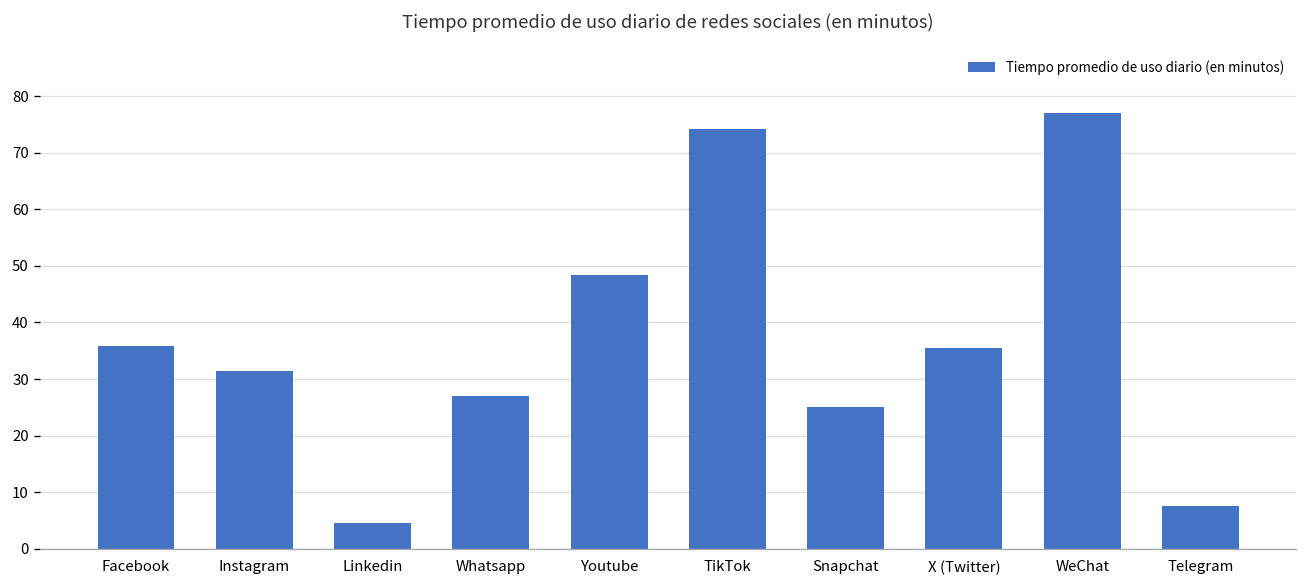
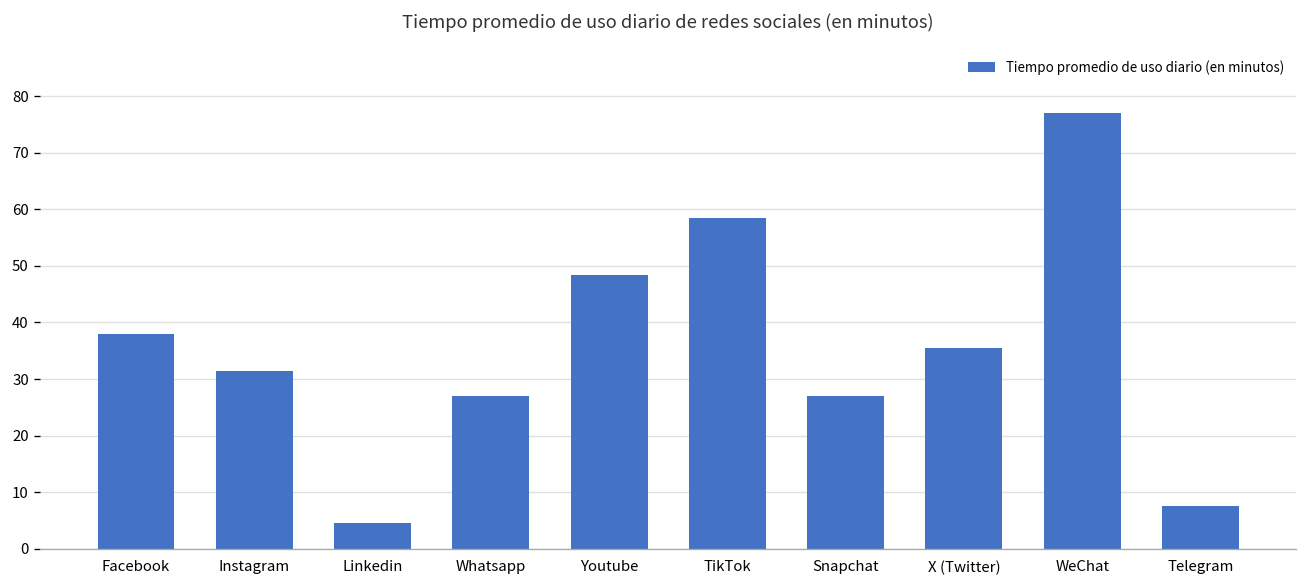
Facebook: 36 -> 38
TikTok: 74 -> 58
Snapchat: 25 -> 27
